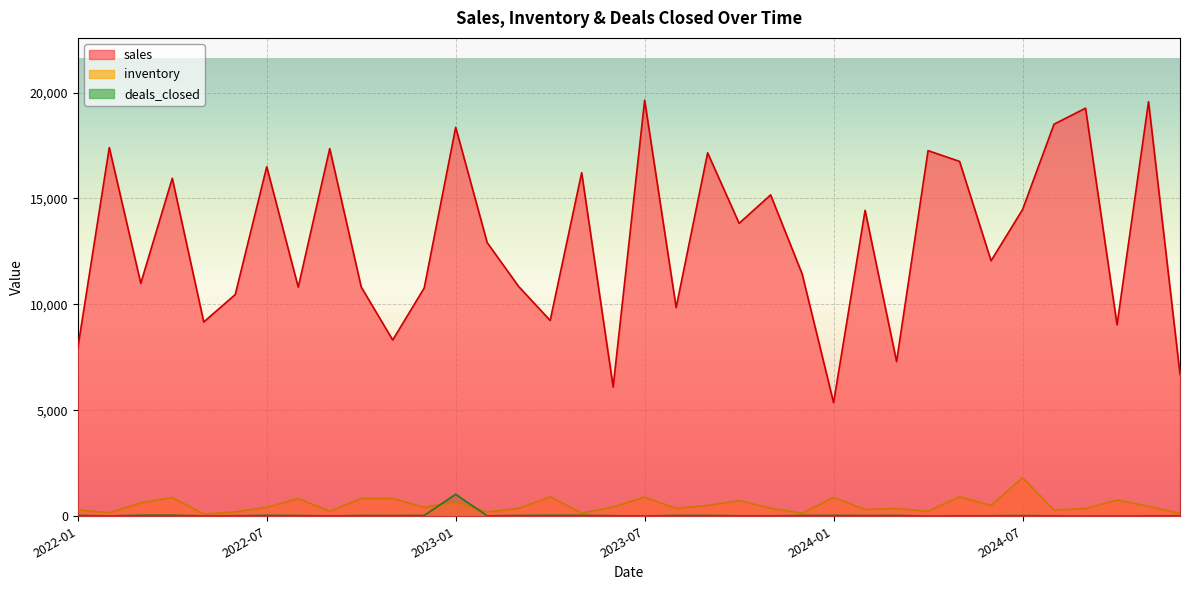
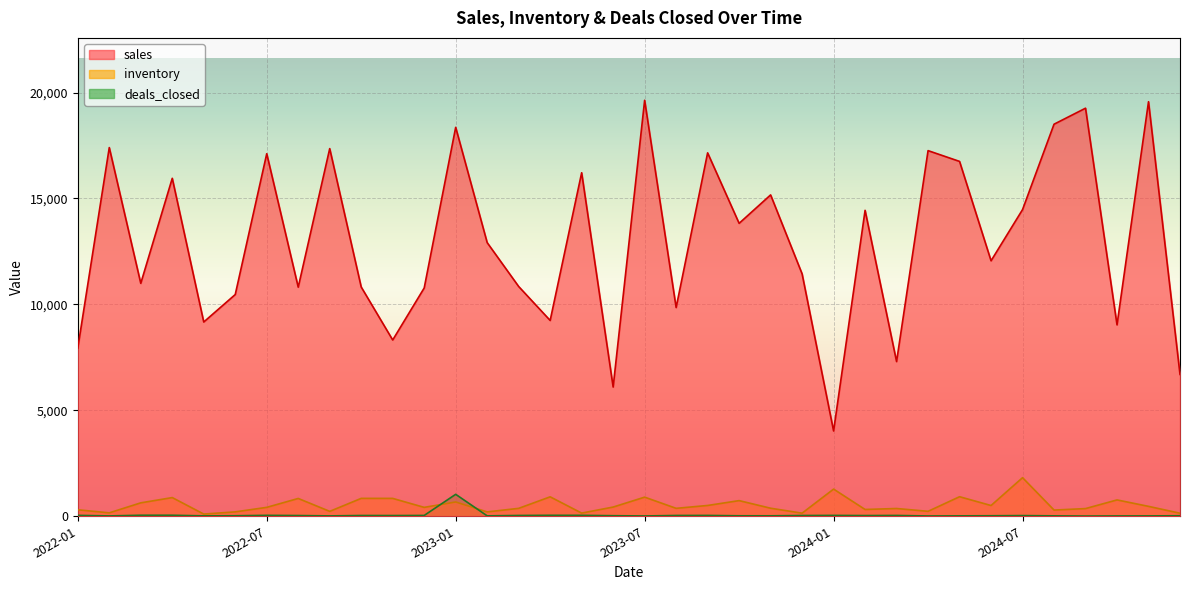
sales, 2022-07: 16,500 -> 17,100
sales, 2024-01: 5,400 -> 4,000
inventory, 2024-01: 900 -> 1,300
